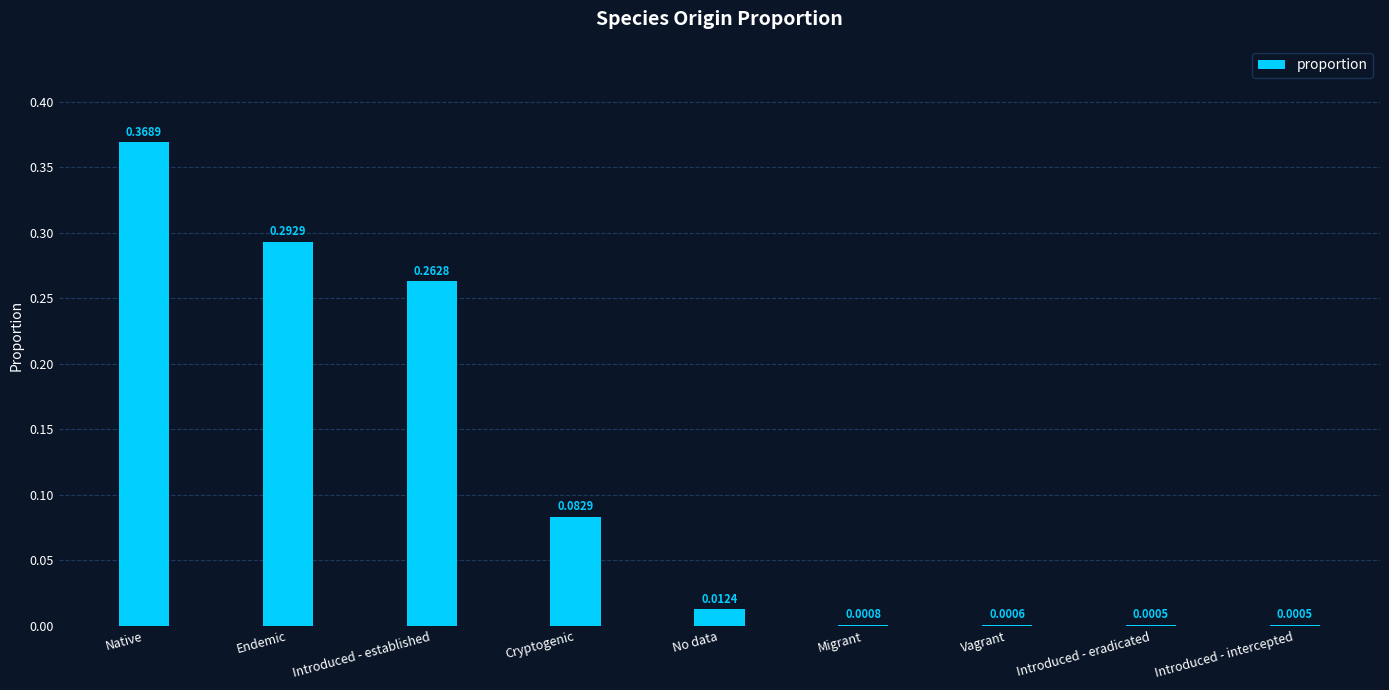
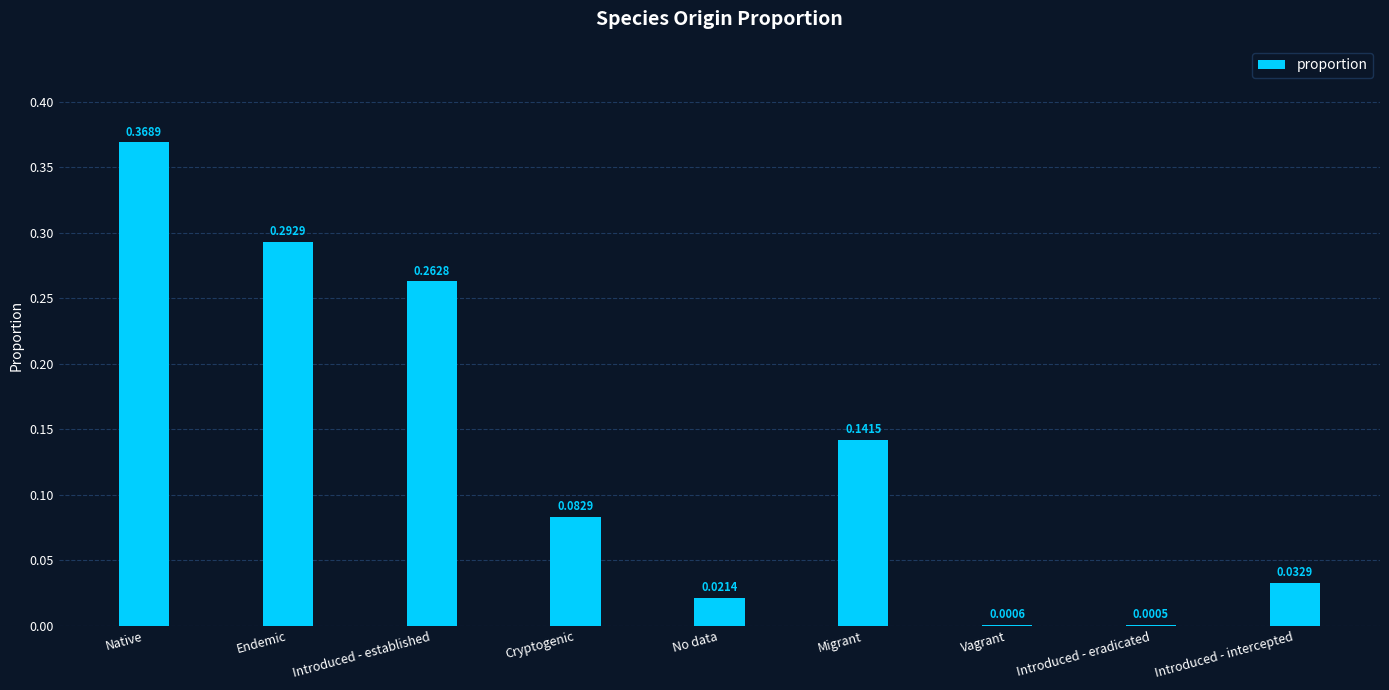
No data: 0.0124 -> 0.0214
Migrant: 0.0008 -> 0.1415
Introduced - intercepted: 0.0005 -> 0.0329
